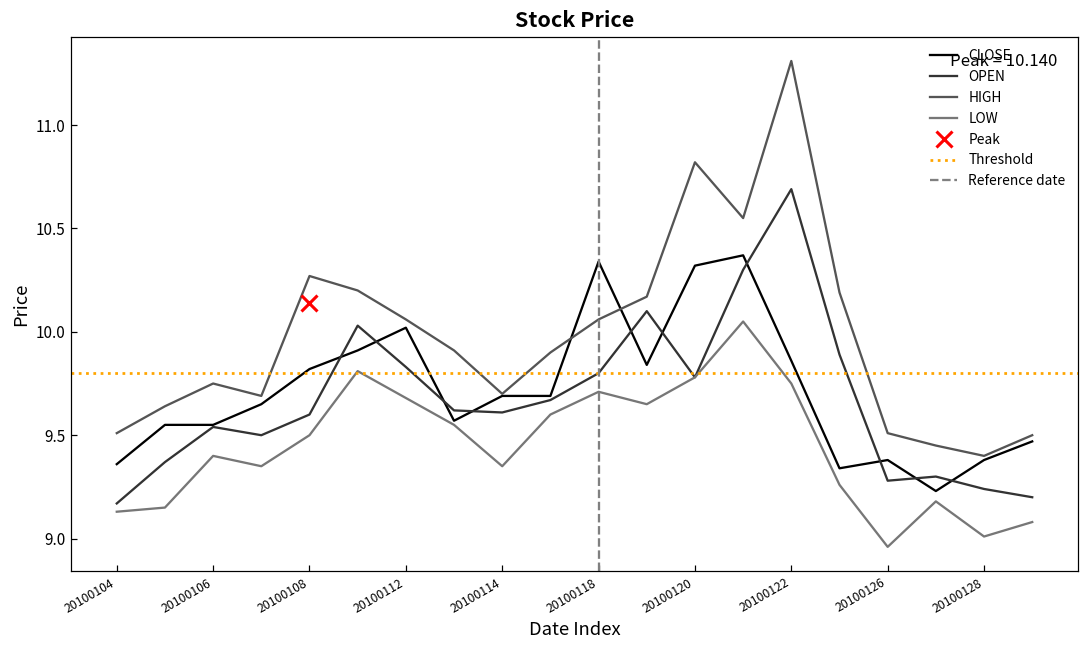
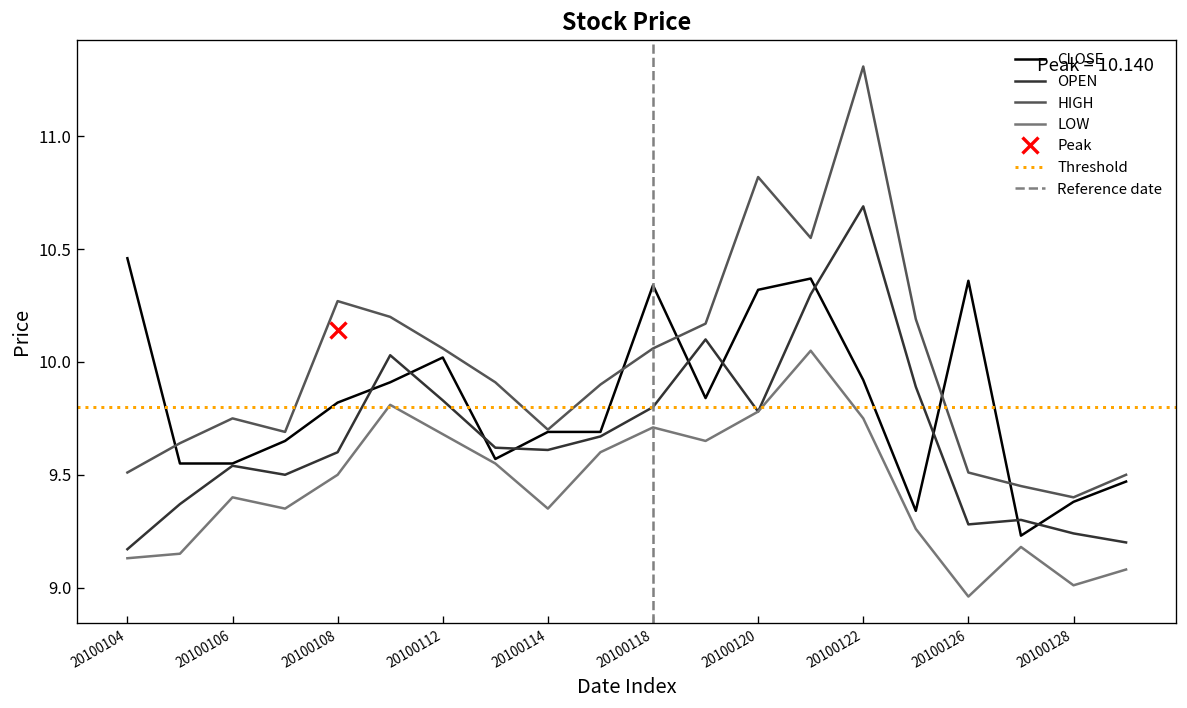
CLOSE, 20100104: 9.36 -> 10.46
CLOSE, 20100122: 9.86 -> 9.92
CLOSE, 20100126: 9.38 -> 10.36
